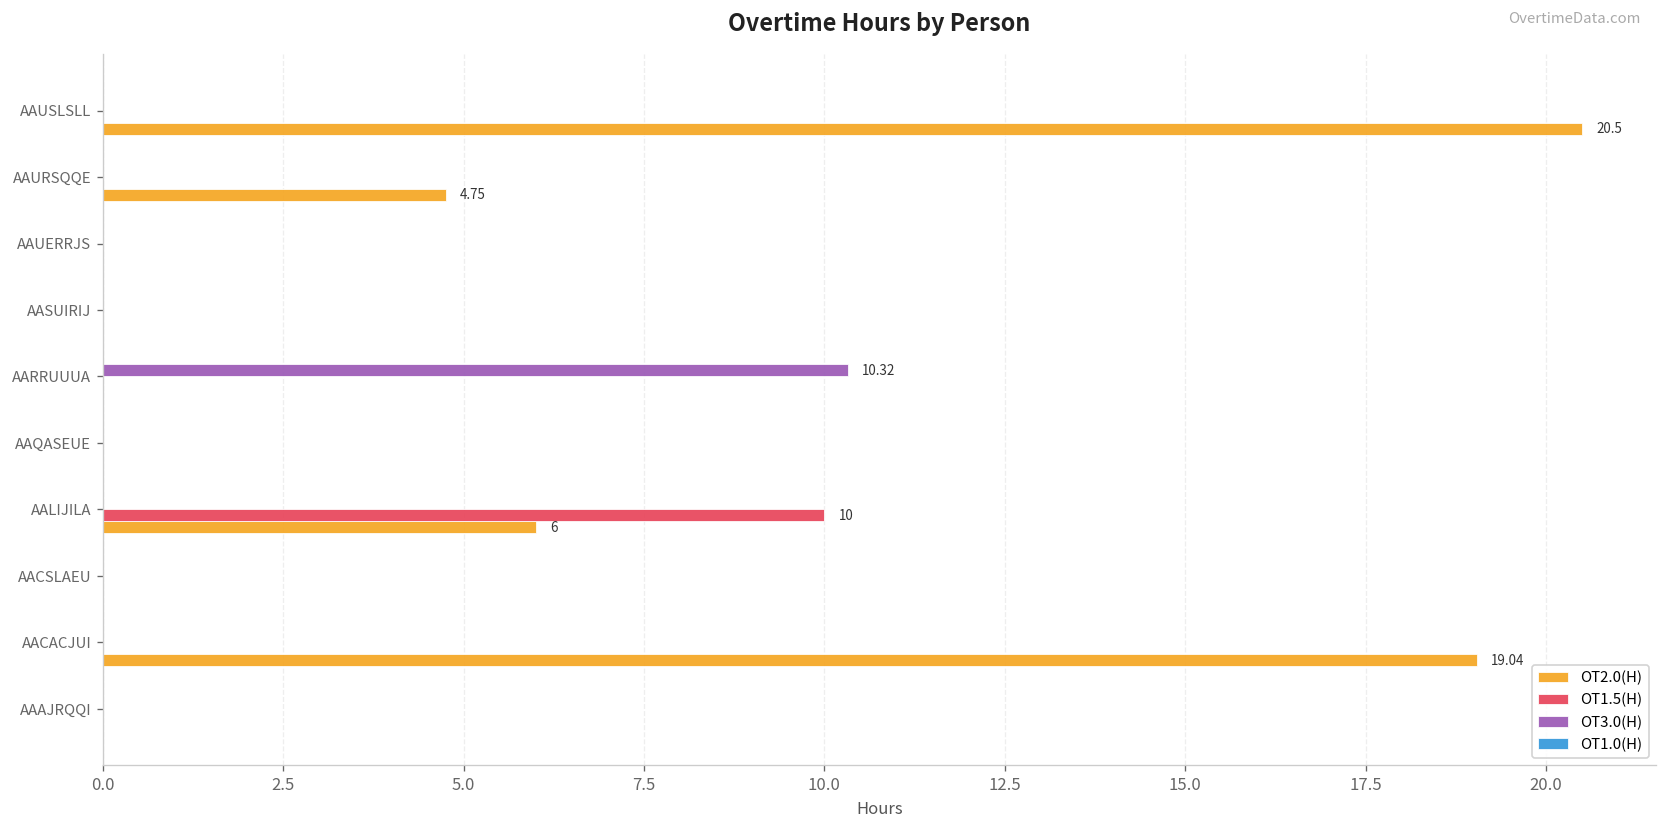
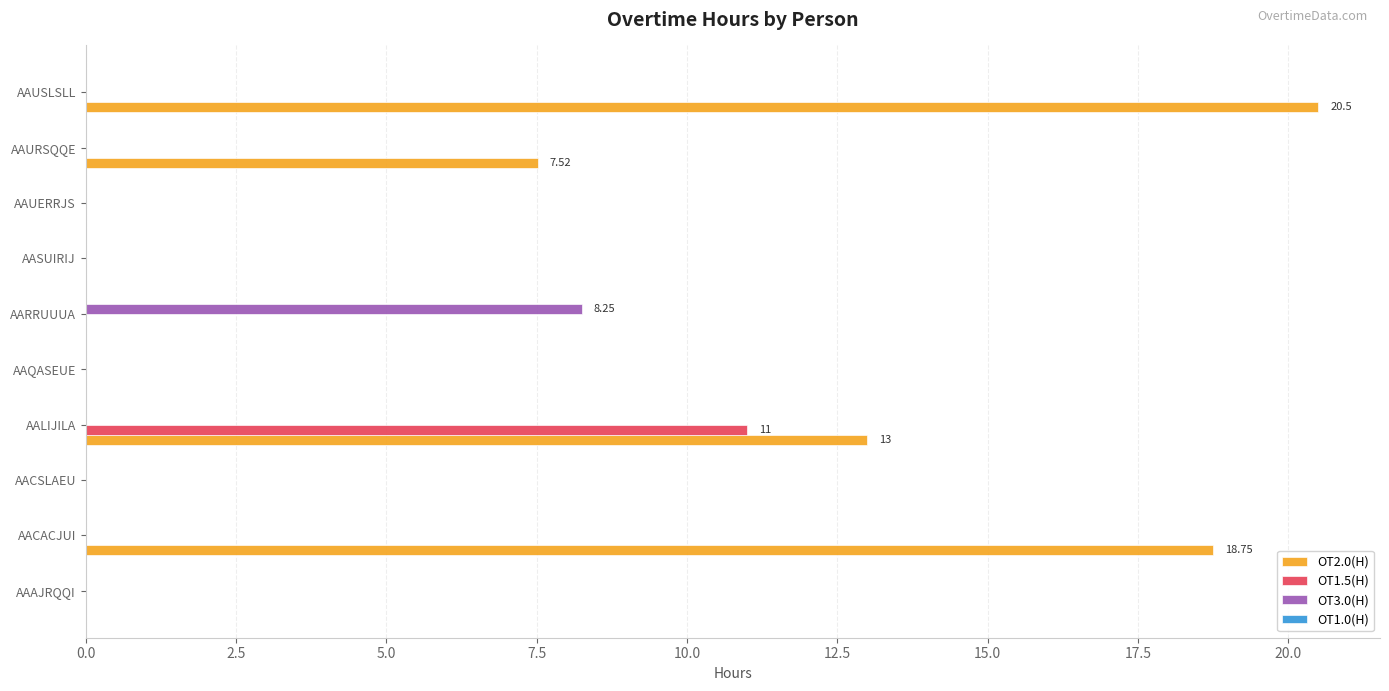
OT2.0(H), AAURSQQE: 4.75 -> 7.52
OT3.0(H), AARRUUUA: 10.32 -> 8.25
OT1.5(H), AALIJILA: 10 -> 11
OT2.0(H), AALIJILA: 6 -> 13
OT2.0(H), AACACJUI: 19.04 -> 18.75
